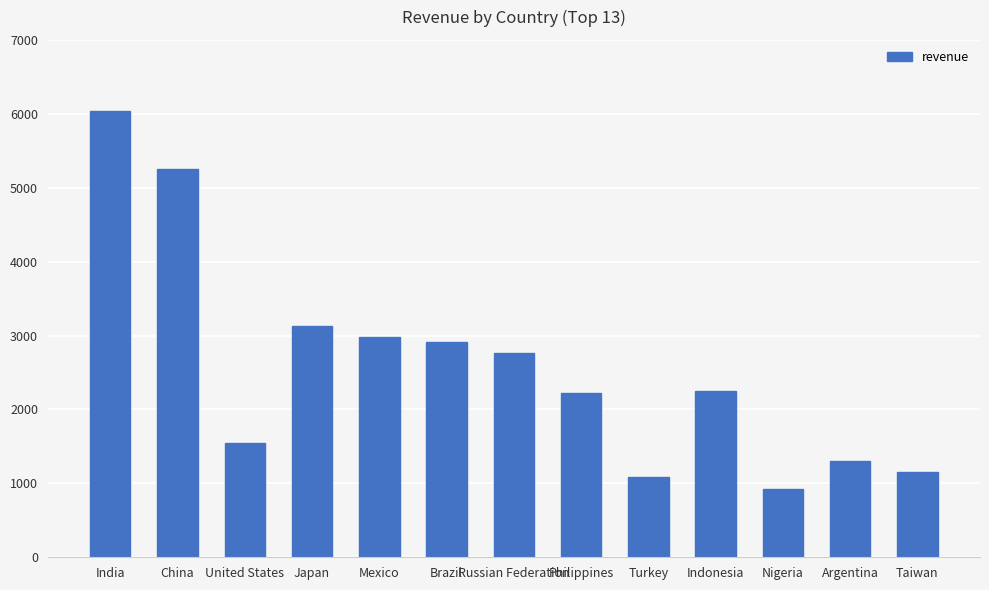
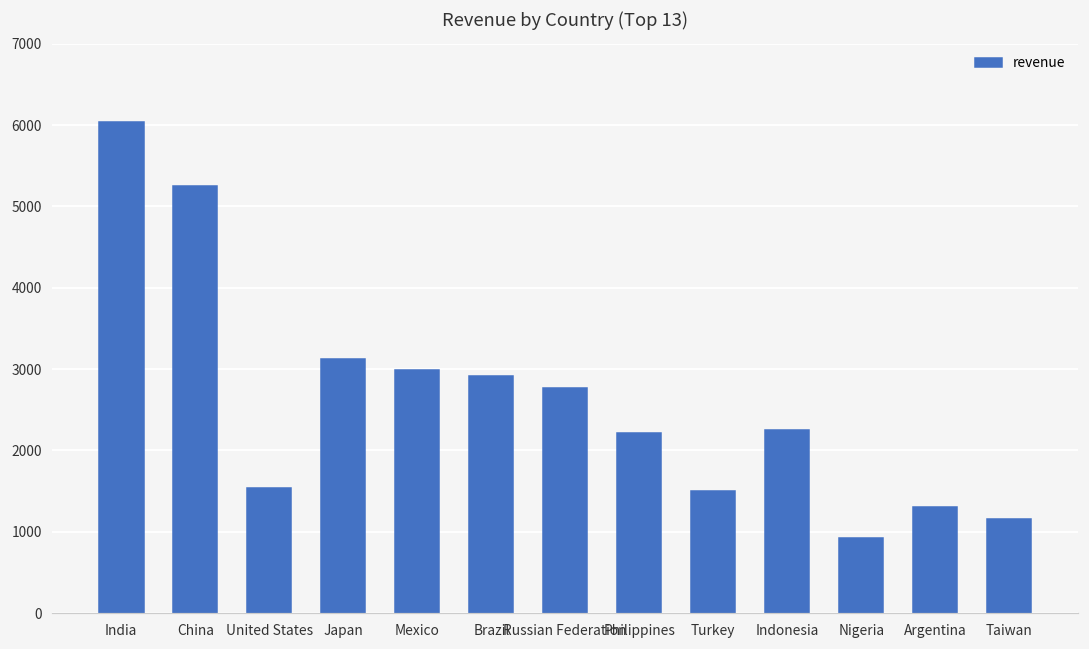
Turkey: 1100 -> 1500
